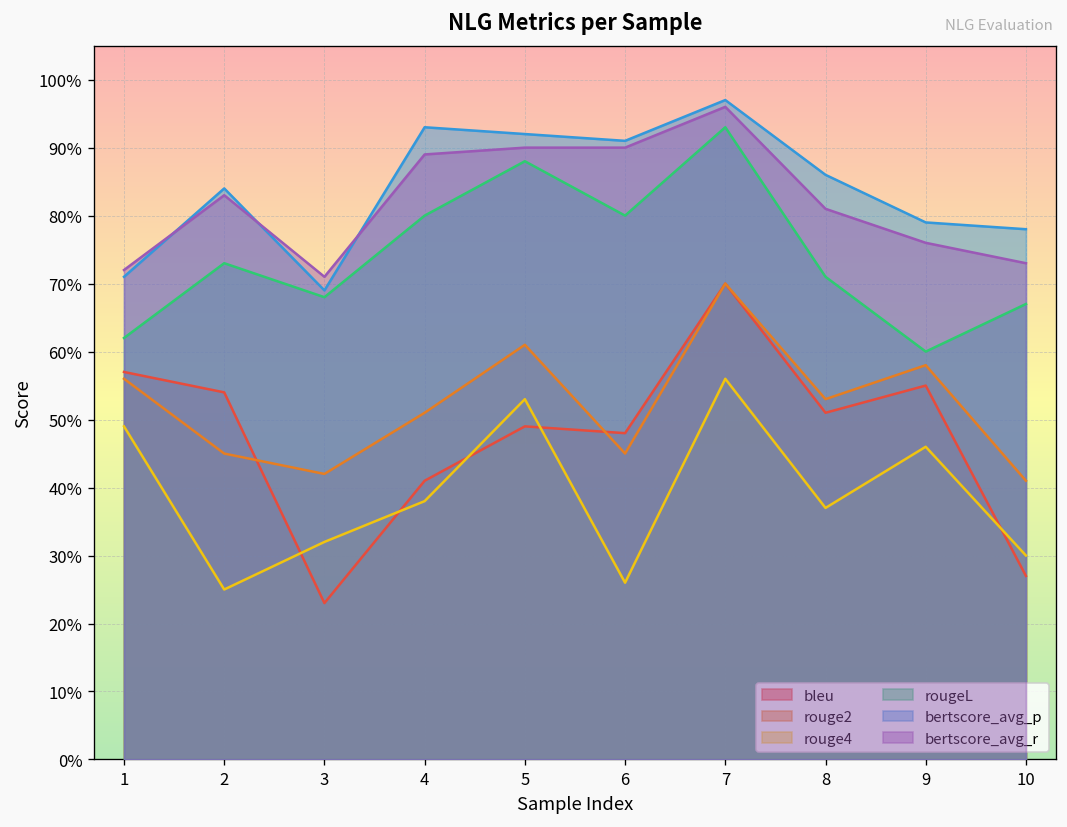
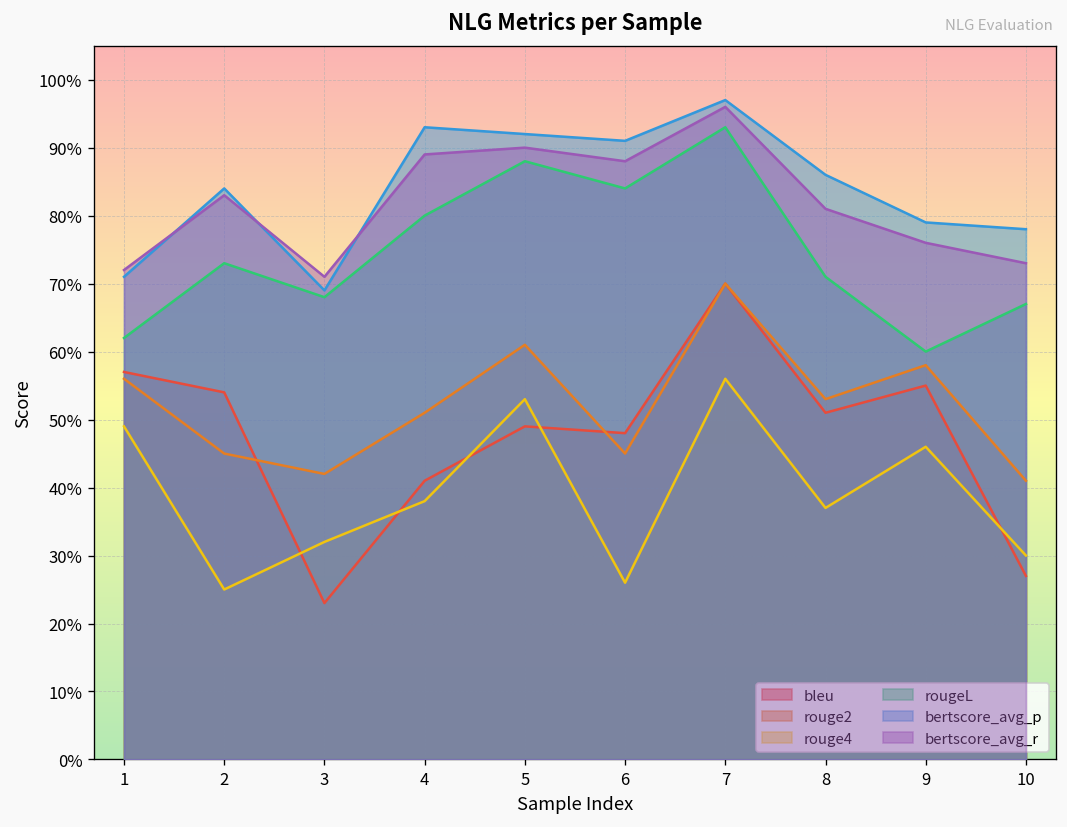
rougeL, 6: 80% -> 84%
bertscore_avg_r, 6: 90% -> 88%
